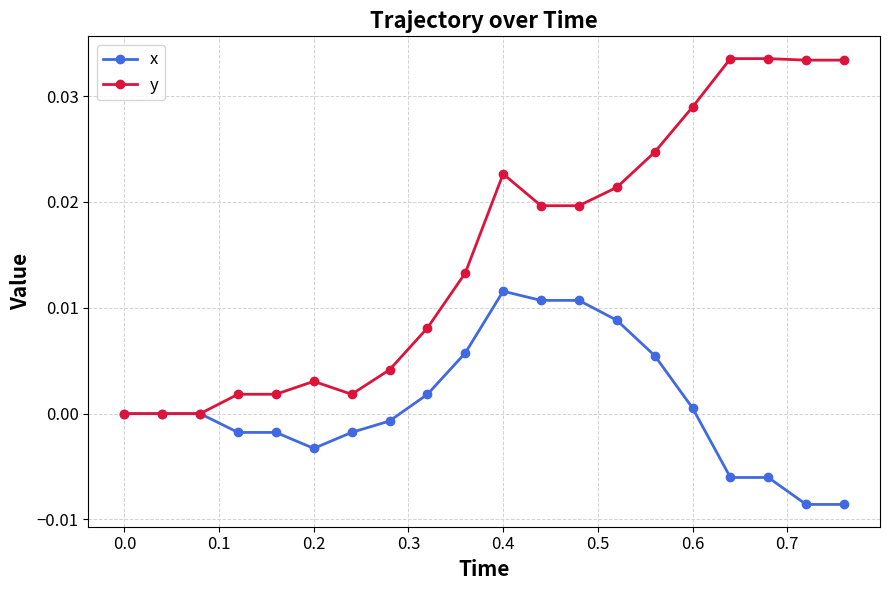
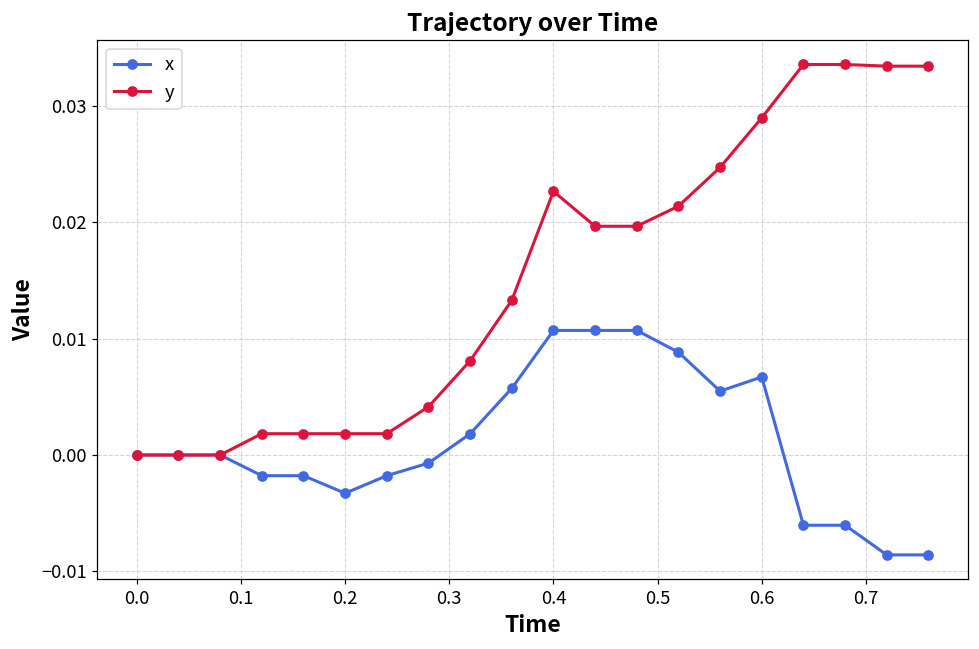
y, 0.2: 0.0031 -> 0.0018
x, 0.4: 0.0116 -> 0.0107
x, 0.6: 0.0005 -> 0.0067
